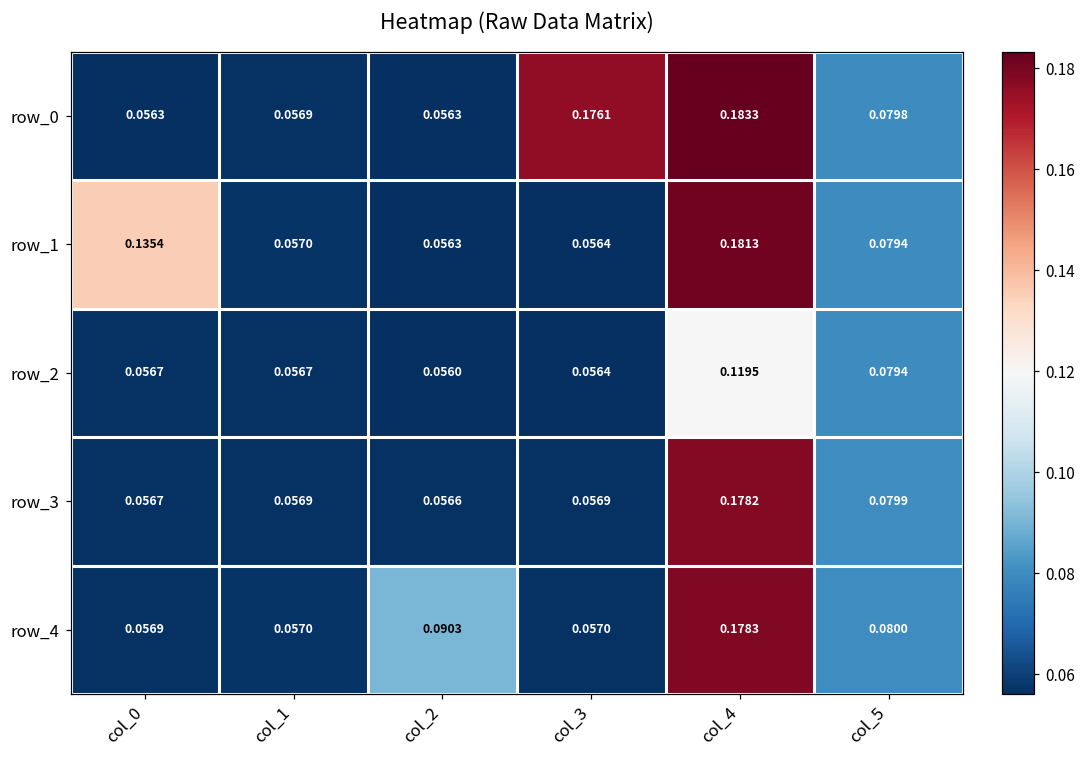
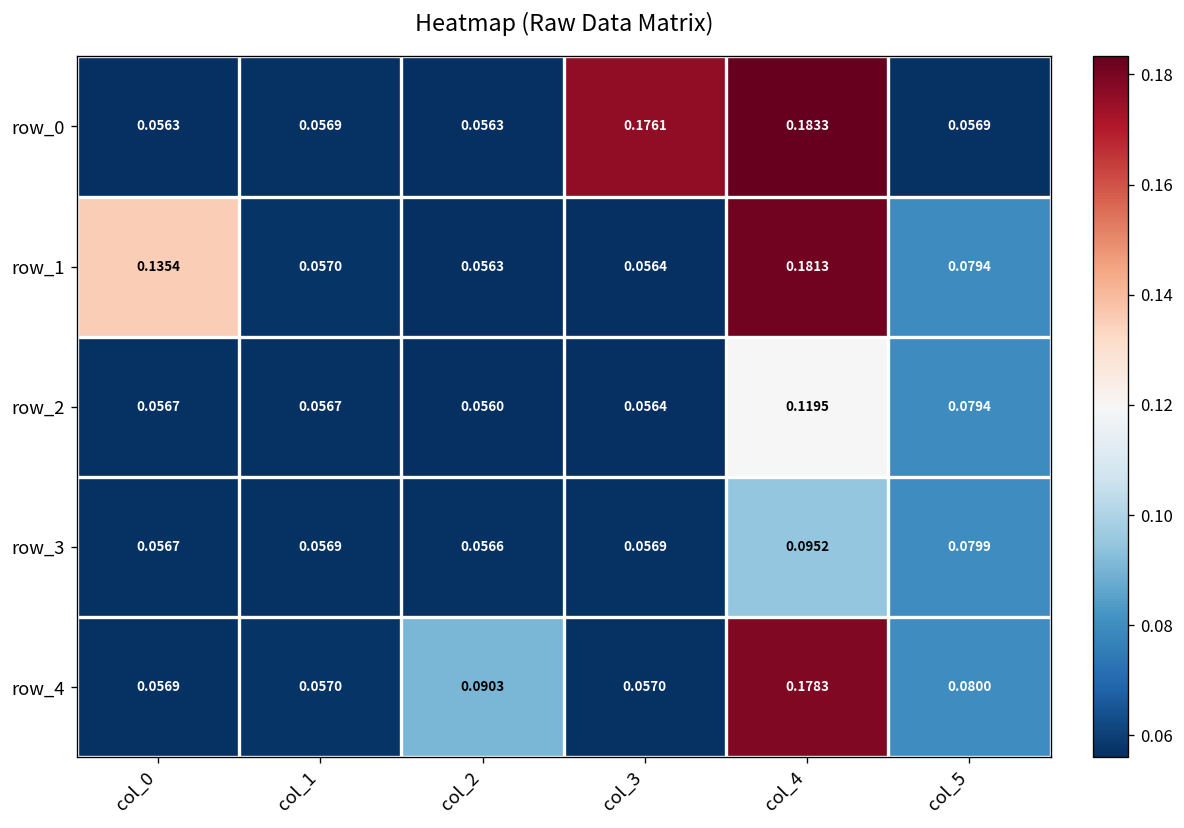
row_0, col_5: 0.0798 -> 0.0569
row_3, col_4: 0.1782 -> 0.0952
